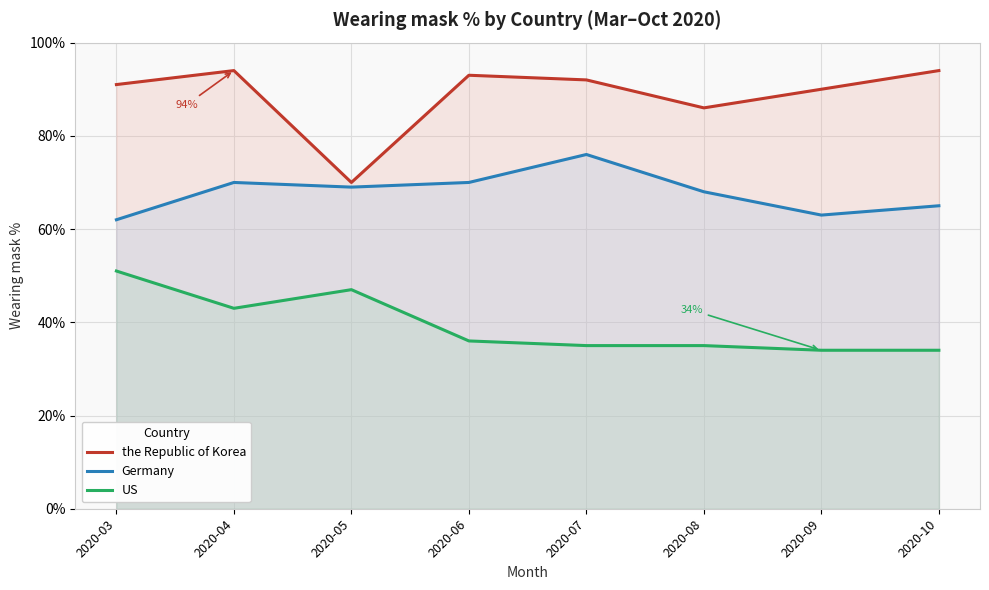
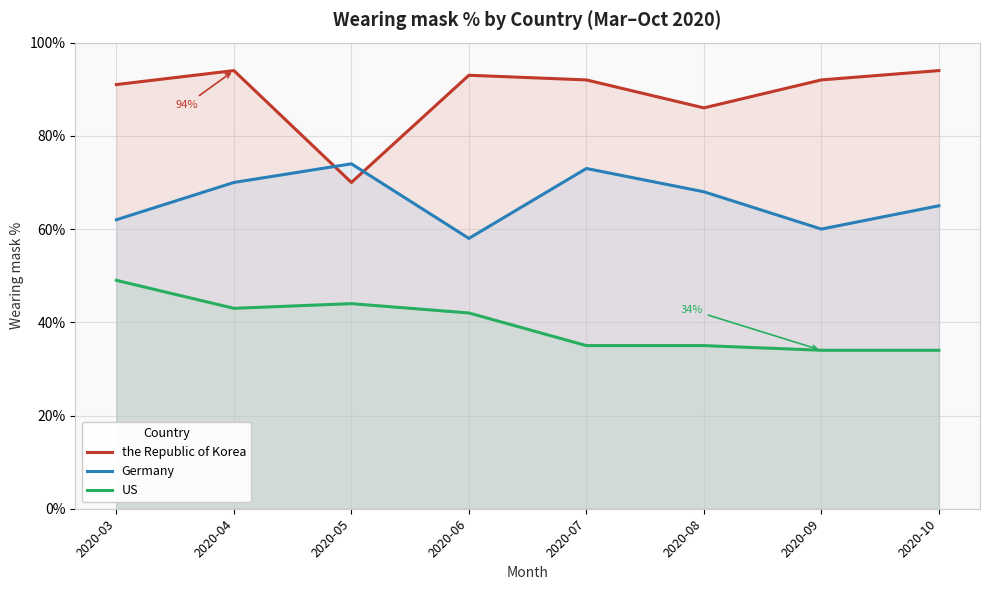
US, 2020-03: 51% -> 49%
Germany, 2020-05: 69% -> 74%
US, 2020-05: 47% -> 44%
Germany, 2020-06: 70% -> 58%
US, 2020-06: 36% -> 42%
Germany, 2020-07: 76% -> 73%
the Republic of Korea, 2020-09: 90% -> 92%
Germany, 2020-09: 63% -> 60%
